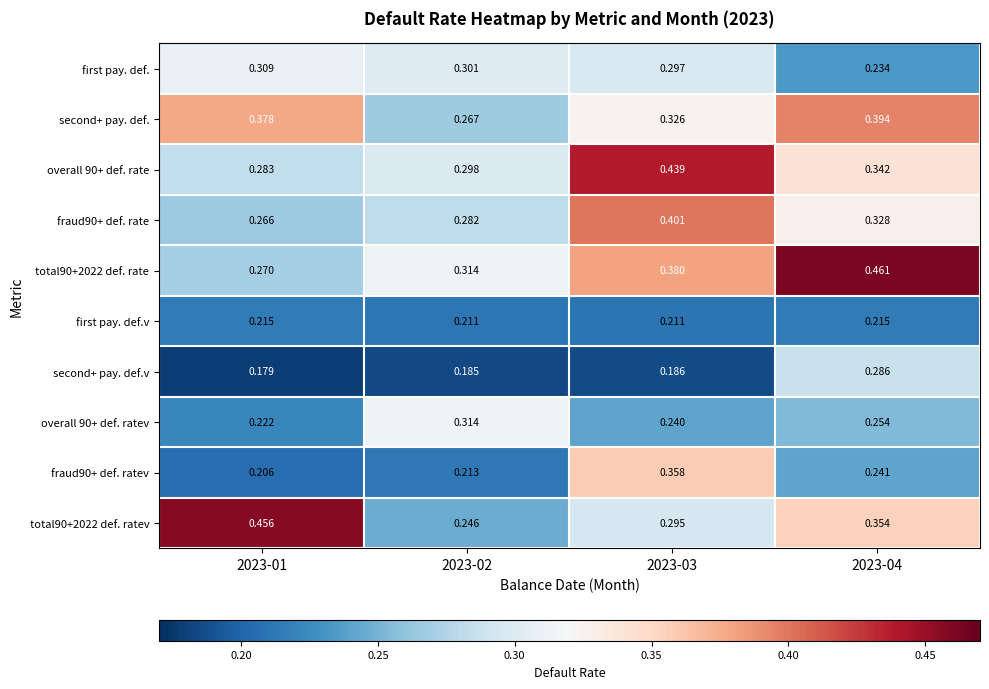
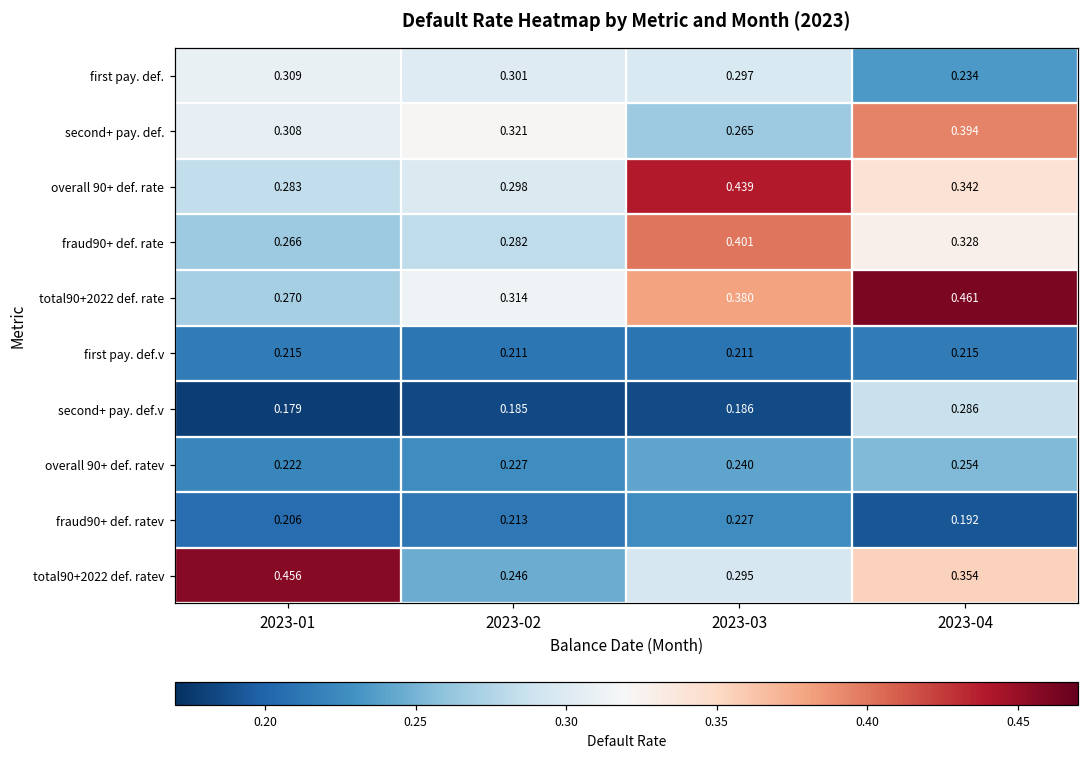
second+ pay. def., 2023-01: 0.378 -> 0.308
second+ pay. def., 2023-02: 0.267 -> 0.321
second+ pay. def., 2023-03: 0.326 -> 0.265
overall 90+ def. ratev, 2023-02: 0.314 -> 0.227
fraud90+ def. ratev, 2023-03: 0.358 -> 0.227
fraud90+ def. ratev, 2023-04: 0.241 -> 0.192
